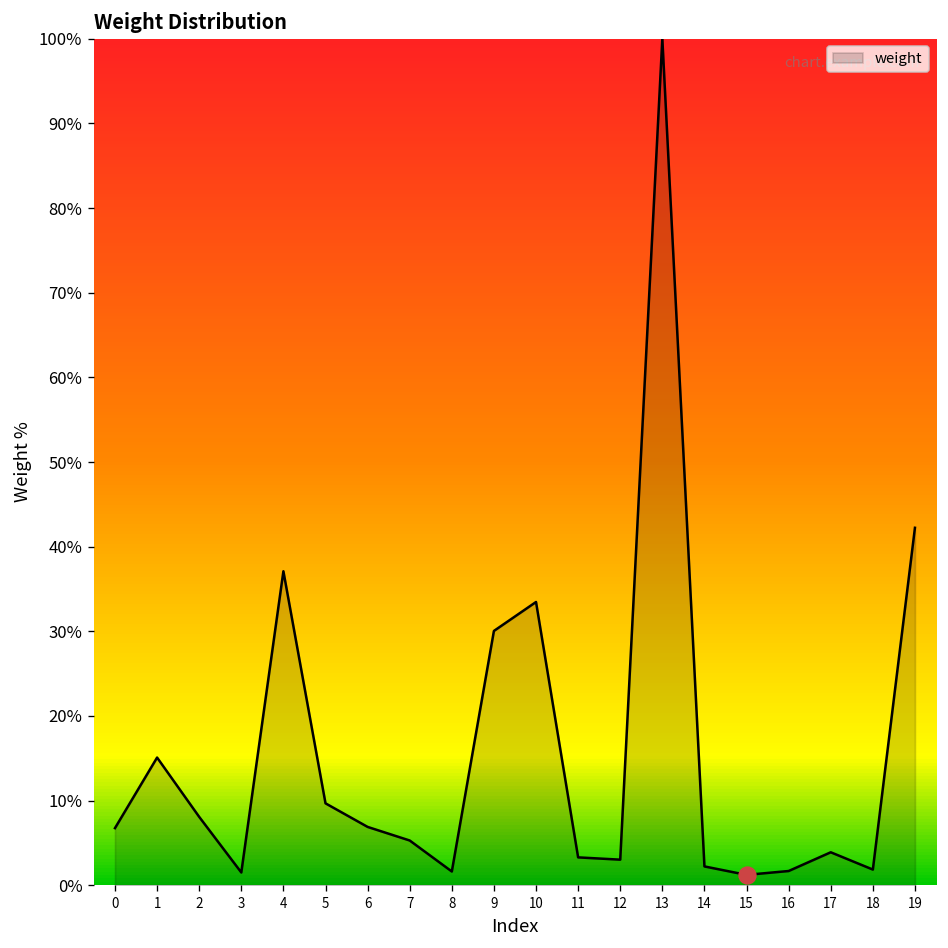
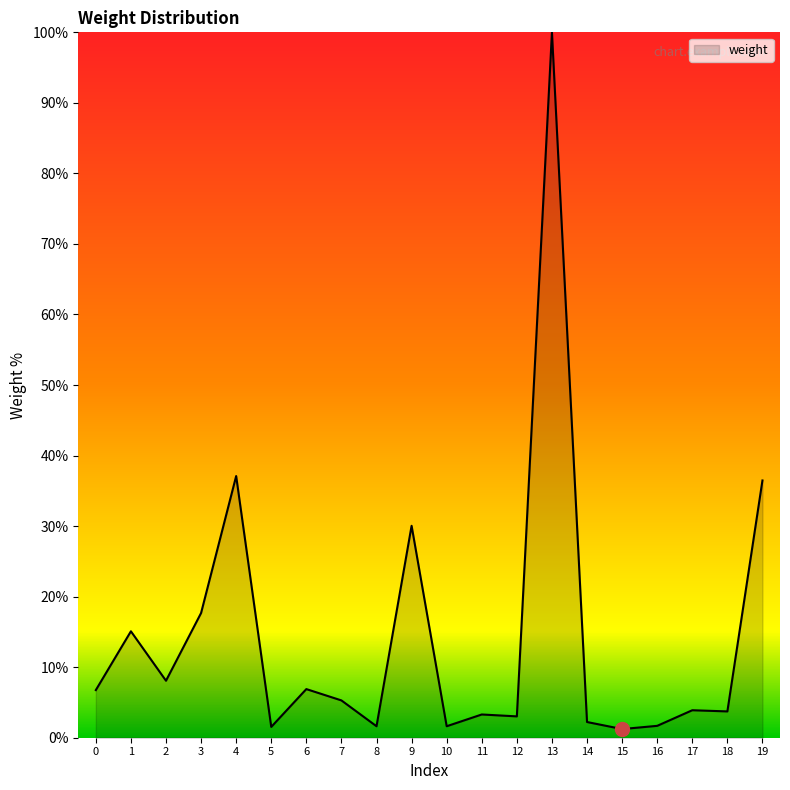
weight, 3: 2% -> 18%
weight, 5: 10% -> 2%
weight, 10: 33% -> 2%
weight, 18: 2% -> 4%
weight, 19: 42% -> 36%
